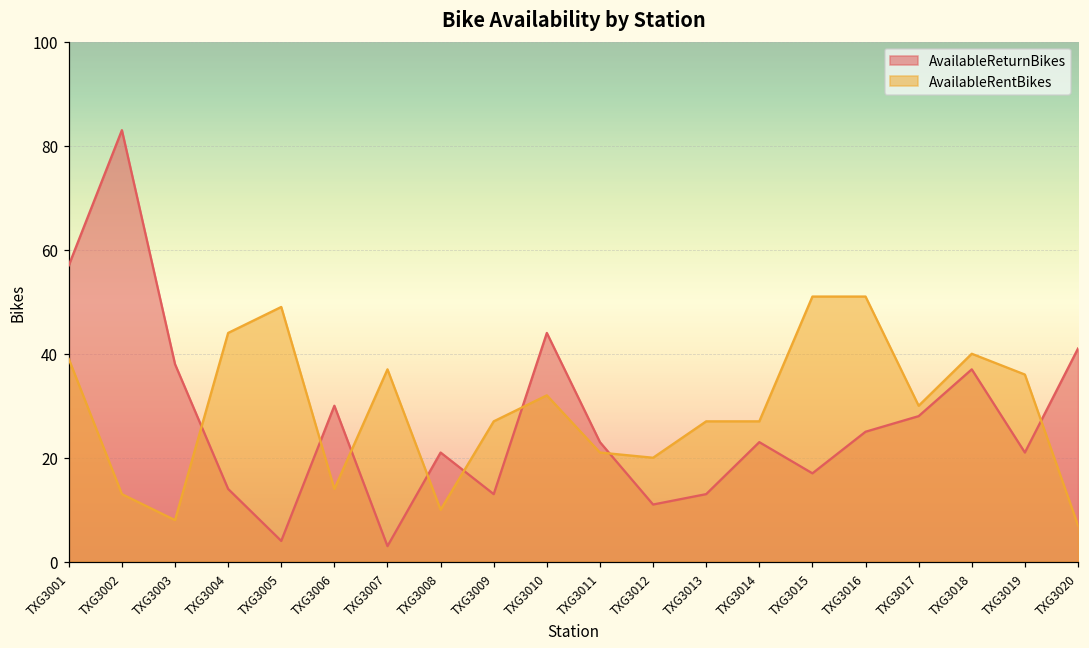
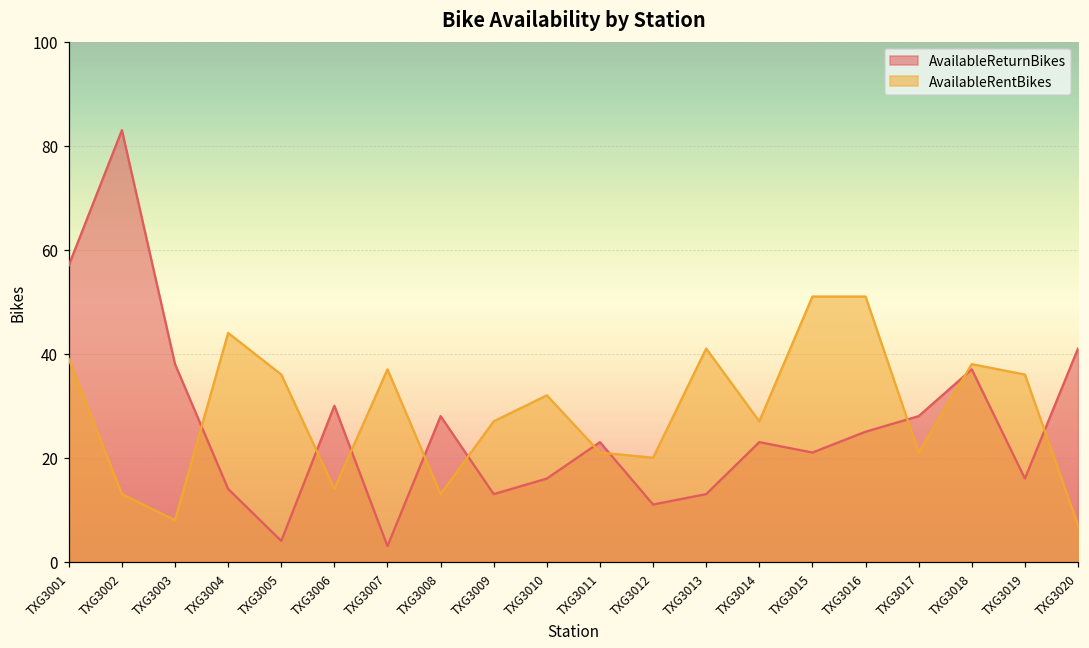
AvailableRentBikes, TXG3005: 49 -> 36
AvailableReturnBikes, TXG3008: 21 -> 28
AvailableRentBikes, TXG3008: 10 -> 13
AvailableReturnBikes, TXG3010: 44 -> 16
AvailableRentBikes, TXG3013: 27 -> 41
AvailableReturnBikes, TXG3015: 17 -> 21
AvailableRentBikes, TXG3017: 30 -> 21
AvailableRentBikes, TXG3018: 40 -> 38
AvailableReturnBikes, TXG3019: 21 -> 16
